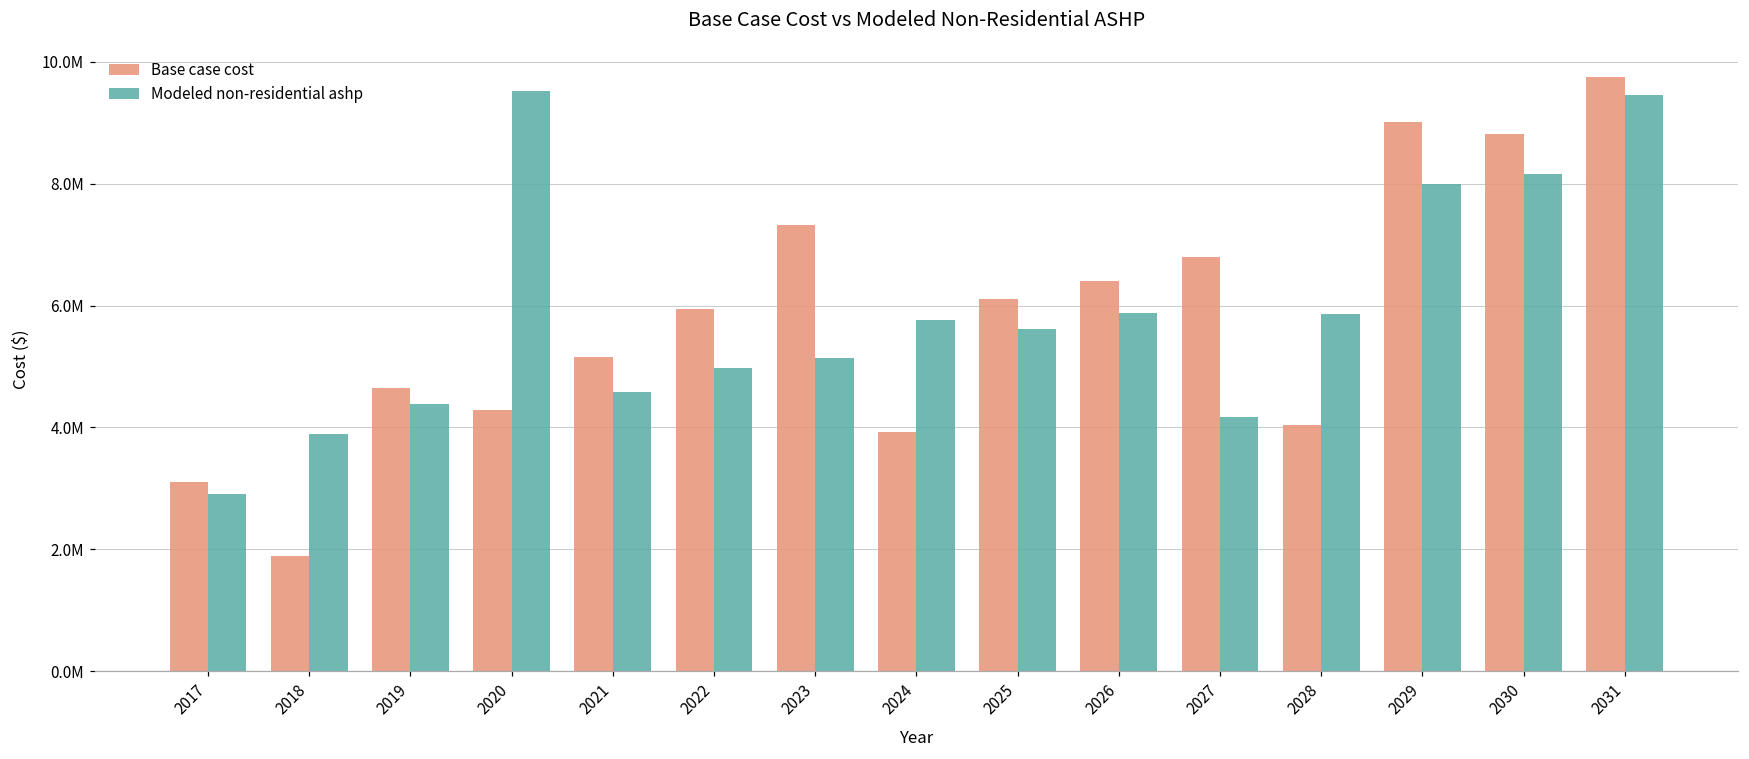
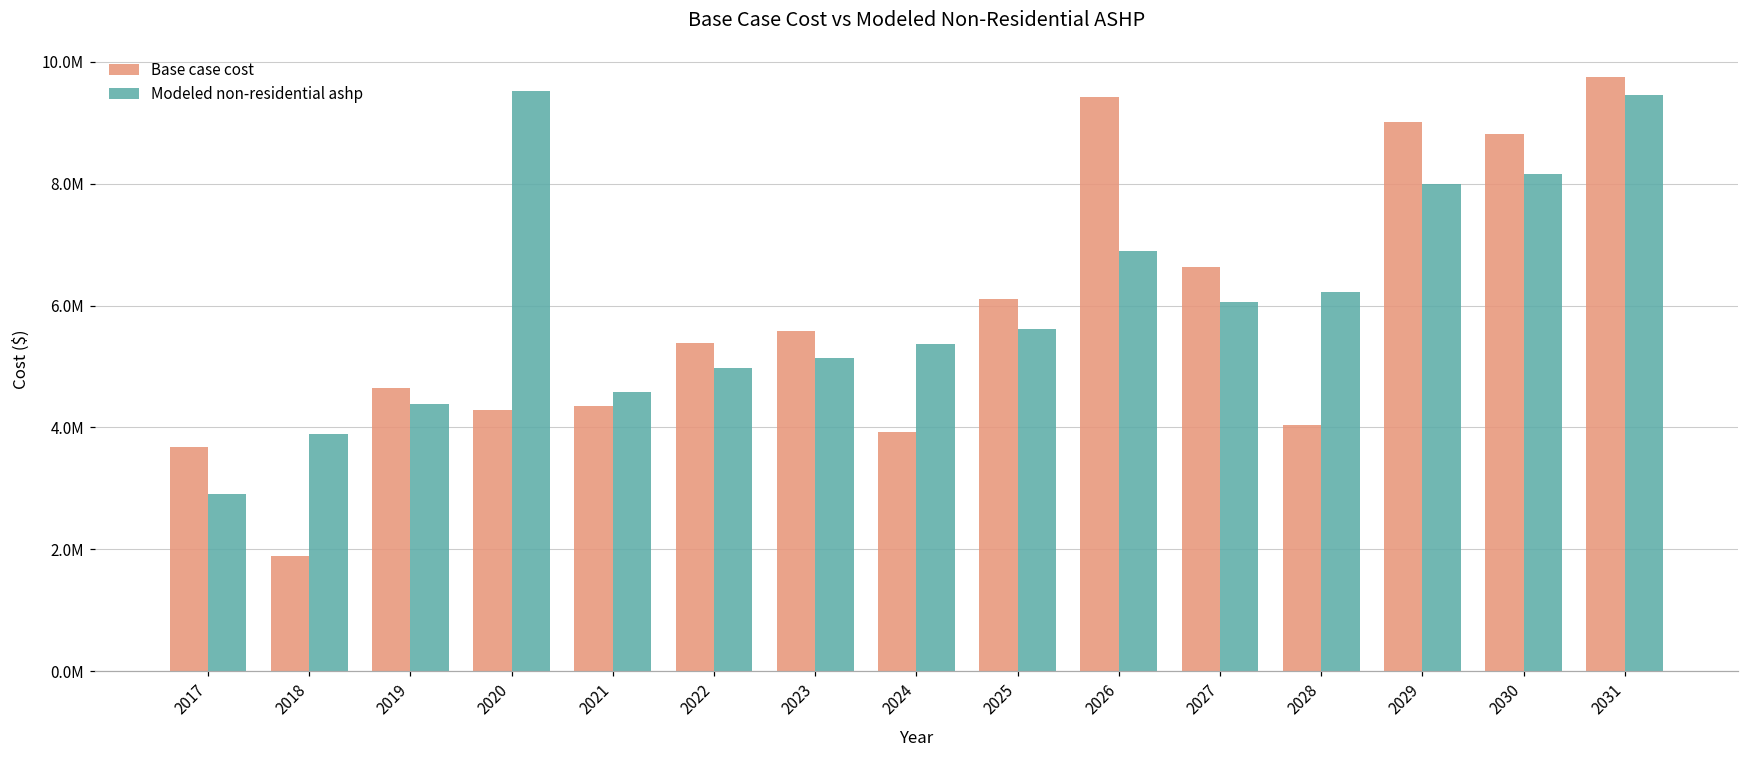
Base case cost, 2017: 3100000 -> 3700000
Base case cost, 2021: 5200000 -> 4400000
Base case cost, 2022: 5900000 -> 5400000
Base case cost, 2023: 7300000 -> 5600000
Modeled non-residential ashp, 2024: 5800000 -> 5400000
Base case cost, 2026: 6400000 -> 9400000
Modeled non-residential ashp, 2026: 5900000 -> 6900000
Base case cost, 2027: 6800000 -> 6600000
Modeled non-residential ashp, 2027: 4200000 -> 6100000
Modeled non-residential ashp, 2028: 5900000 -> 6200000
